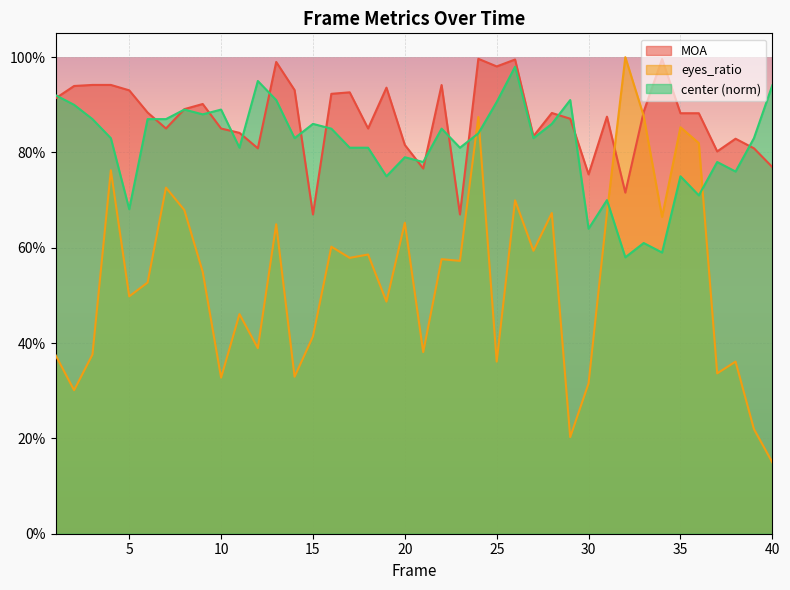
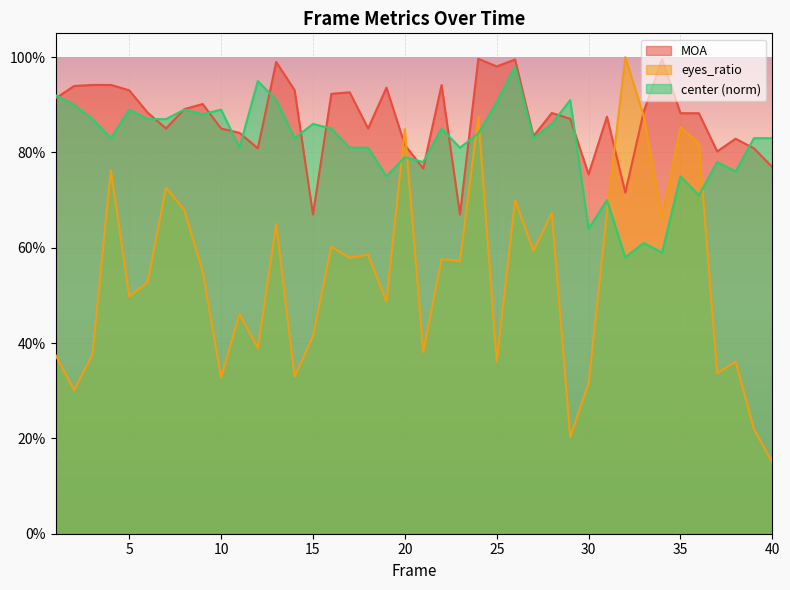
center (norm), 5: 68% -> 89%
eyes_ratio, 20: 65% -> 85%
center (norm), 40: 94% -> 83%
